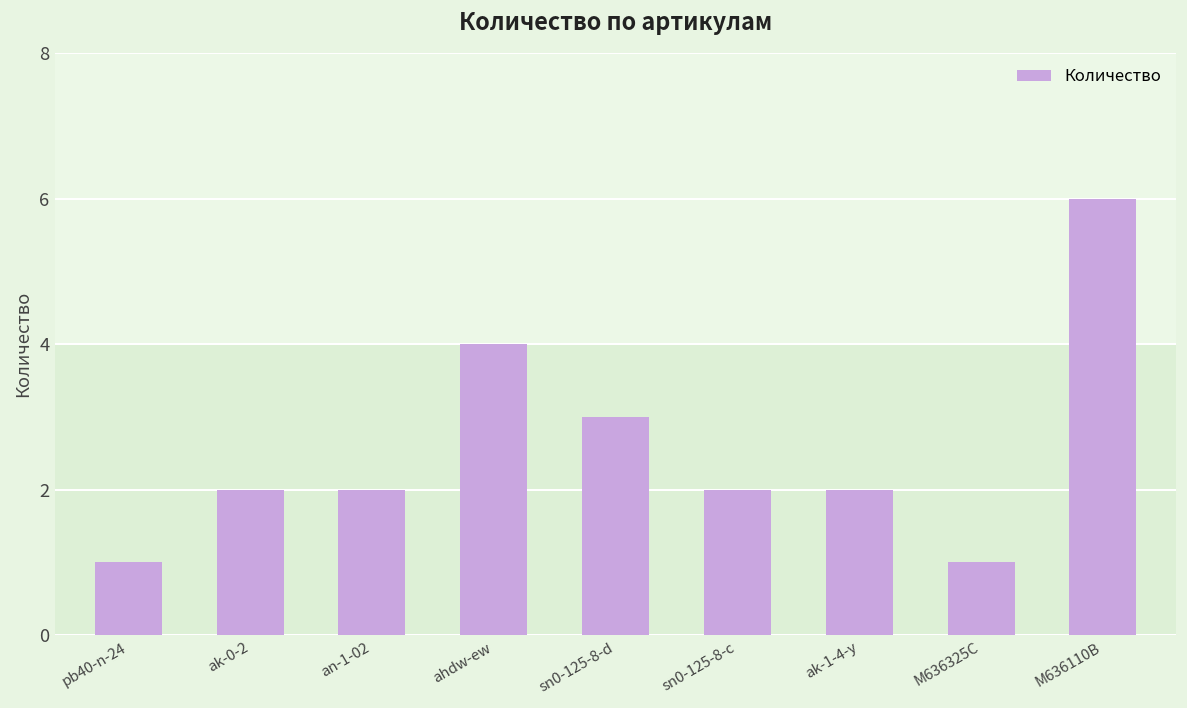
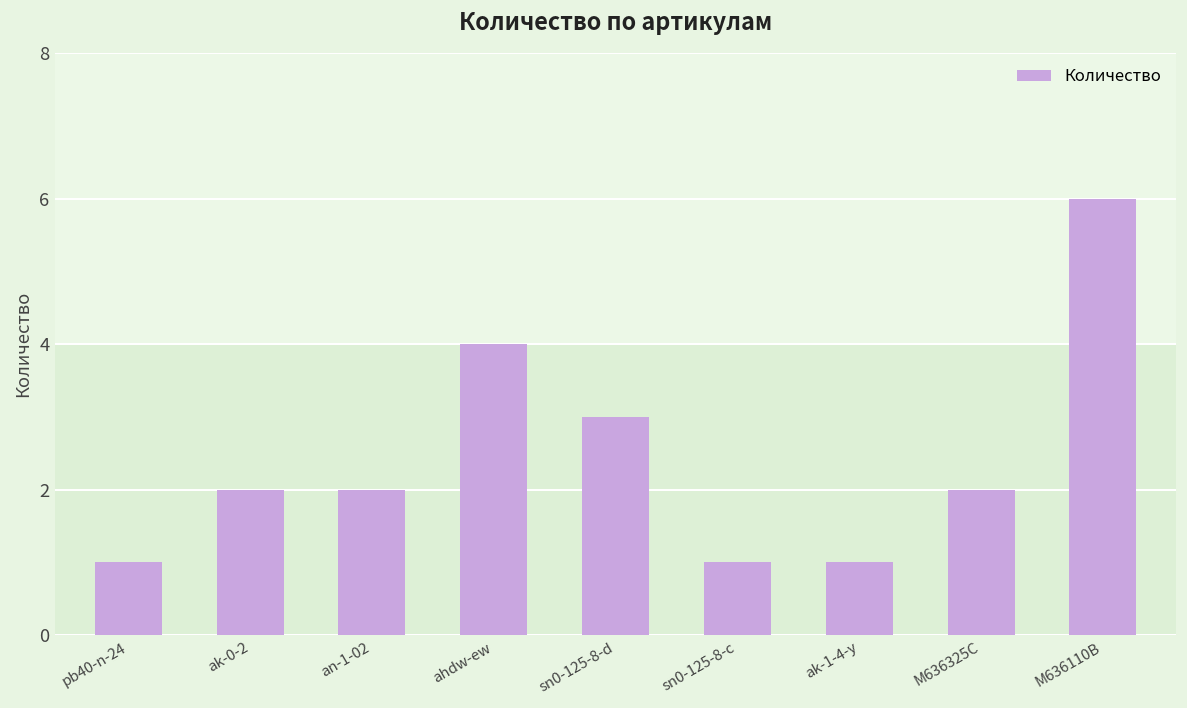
sn0-125-8-c: 2 -> 1
ak-1-4-y: 2 -> 1
M636325C: 1 -> 2
